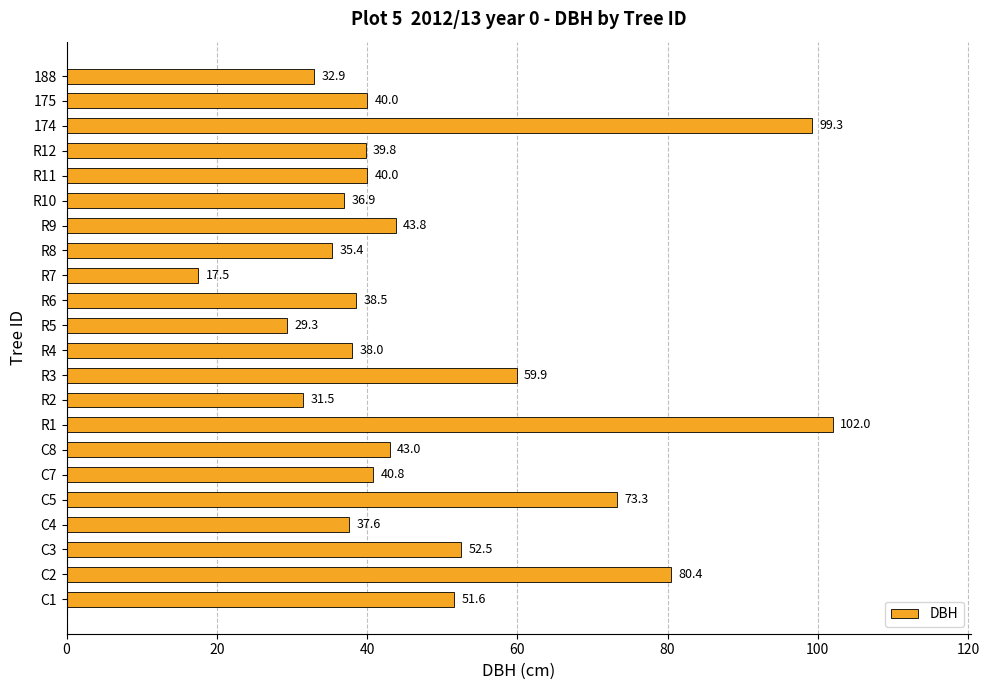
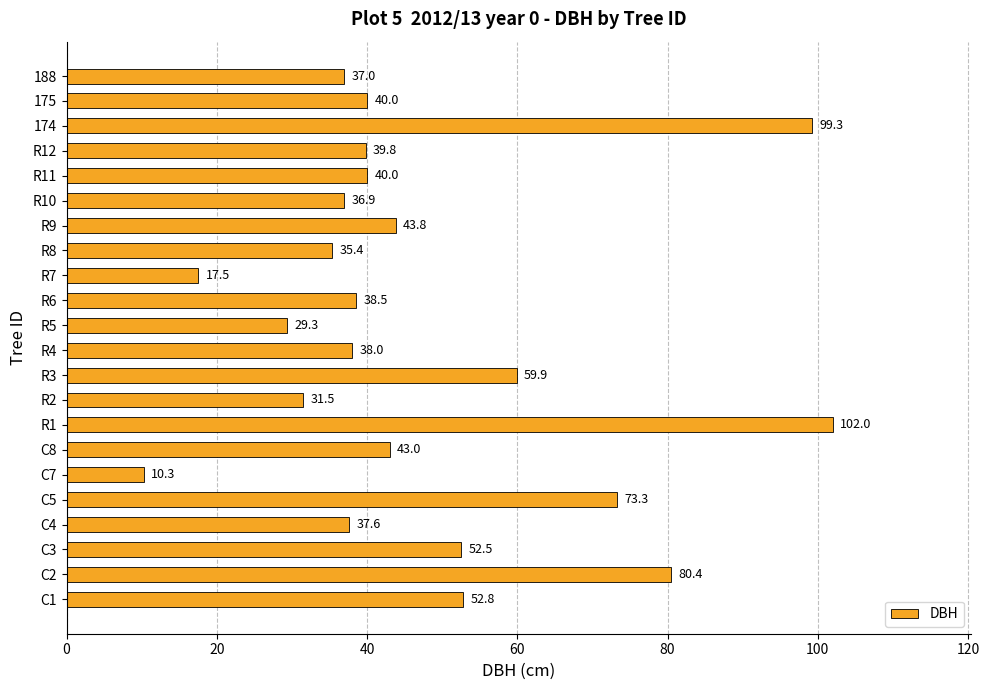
188: 32.9 -> 37.0
C7: 40.8 -> 10.3
C1: 51.6 -> 52.8
